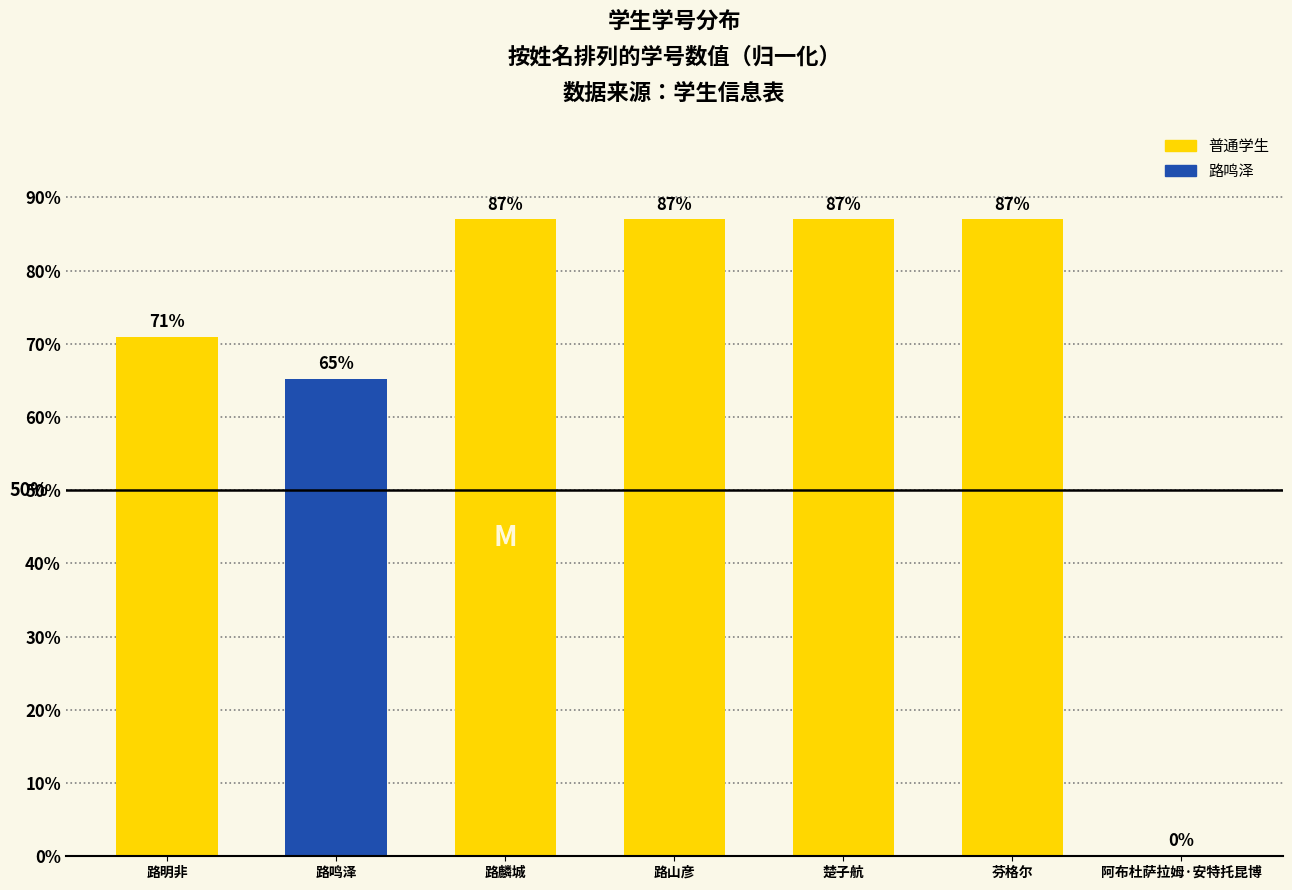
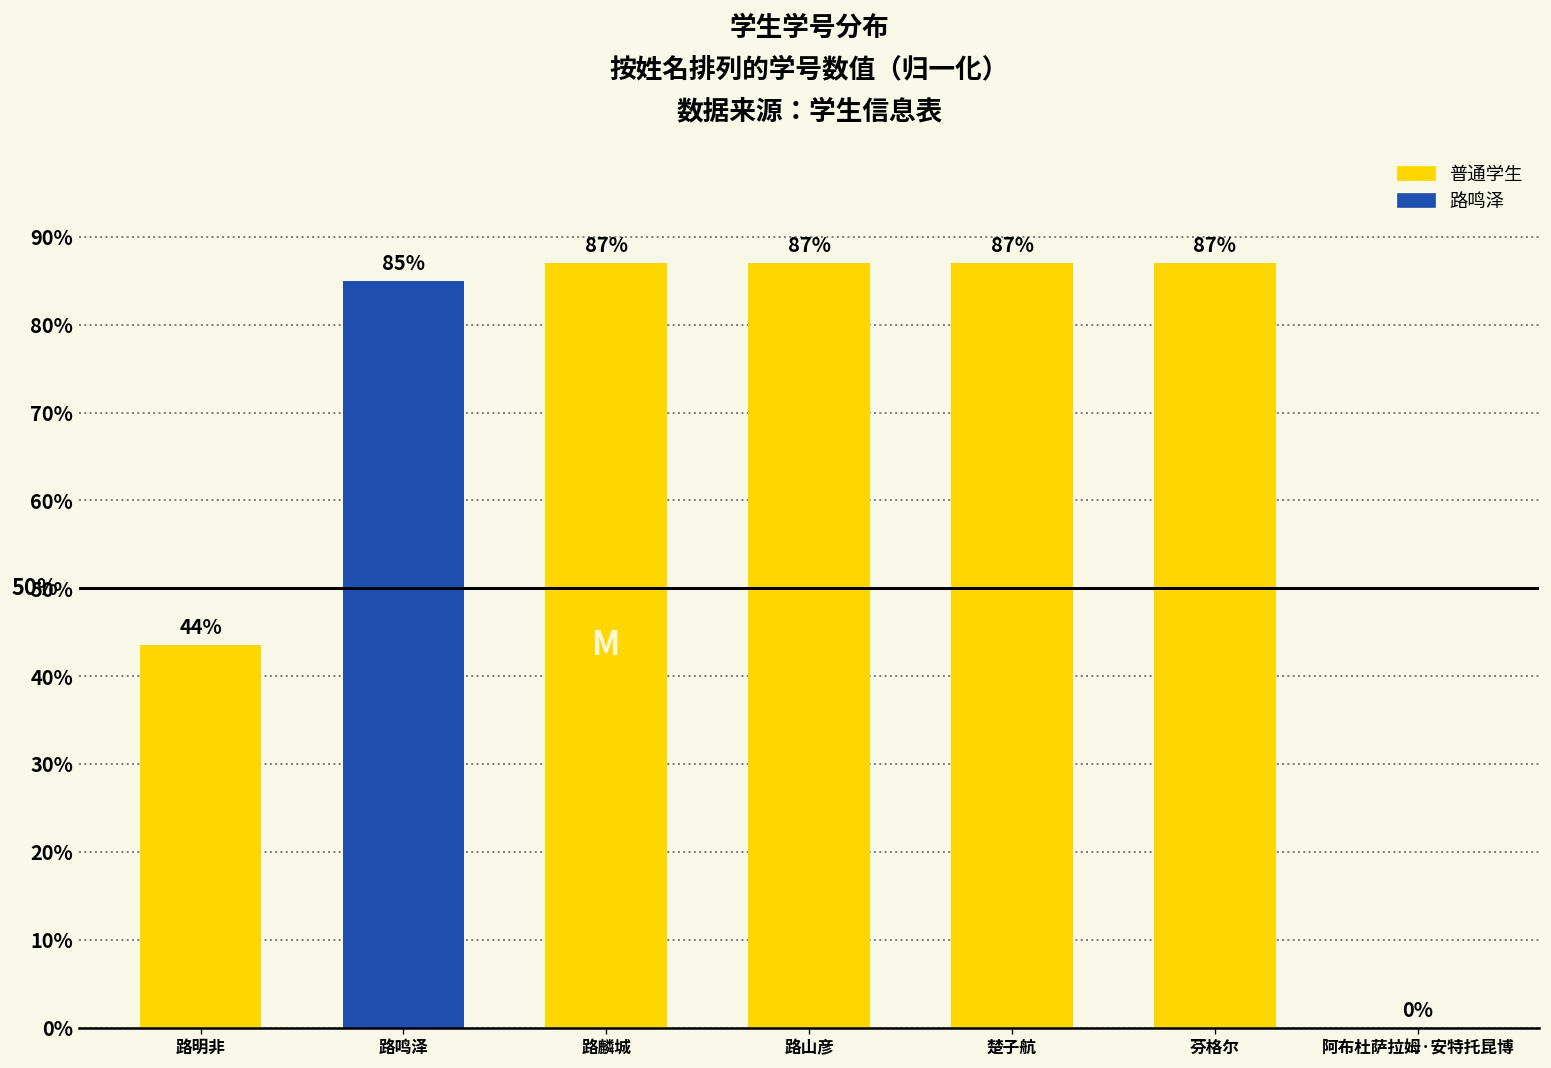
路明非: 71% -> 44%
路鸣泽: 65% -> 85%
